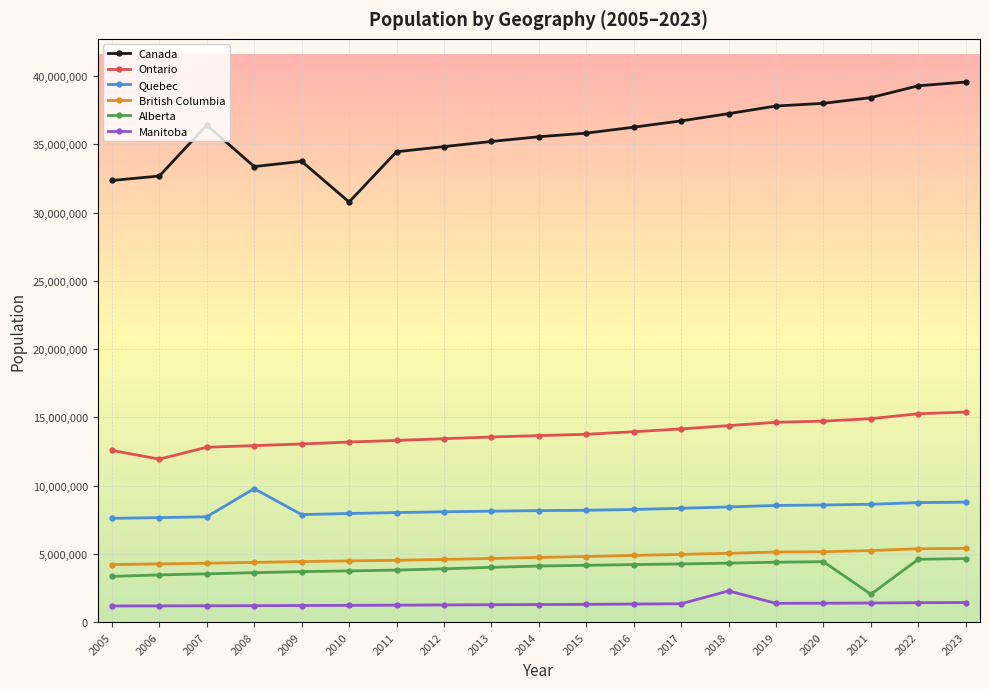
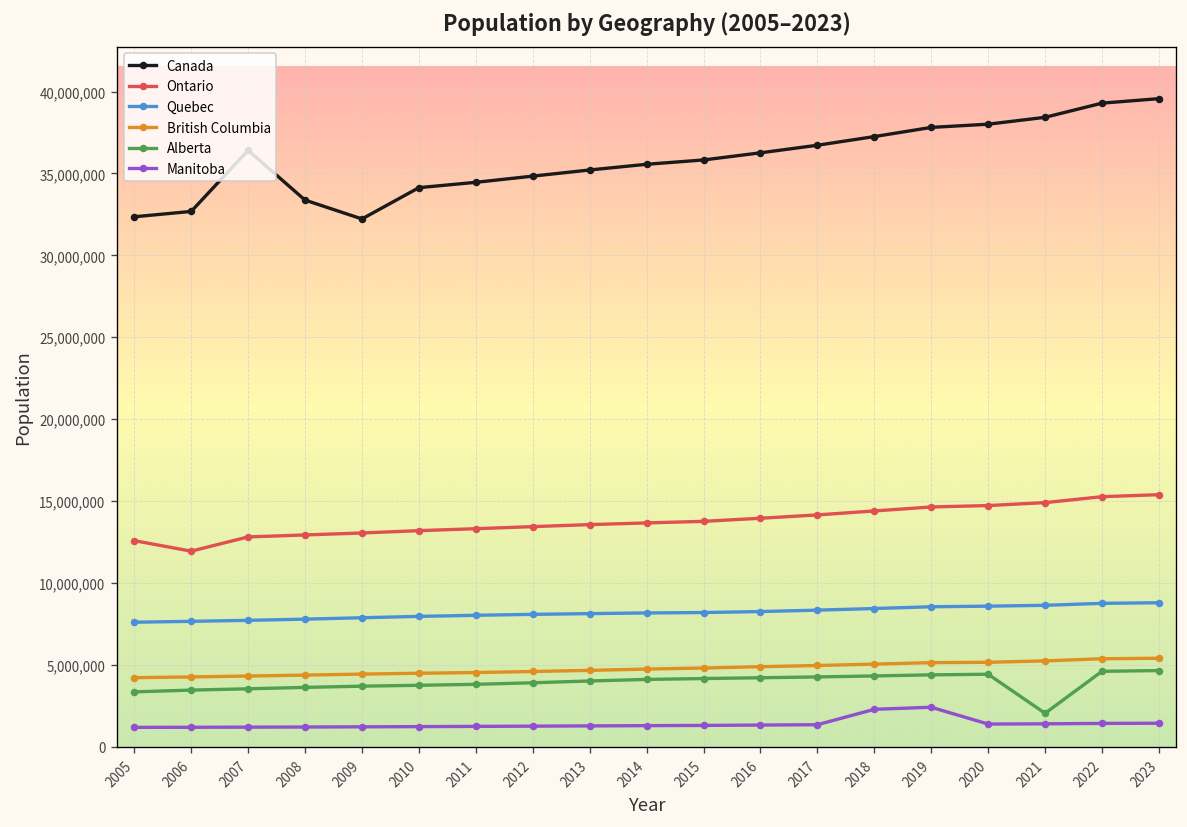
Quebec, 2008: 9,800,000 -> 7,800,000
Canada, 2009: 33,800,000 -> 32,200,000
Canada, 2010: 30,800,000 -> 34,100,000
Manitoba, 2019: 1,400,000 -> 2,400,000
